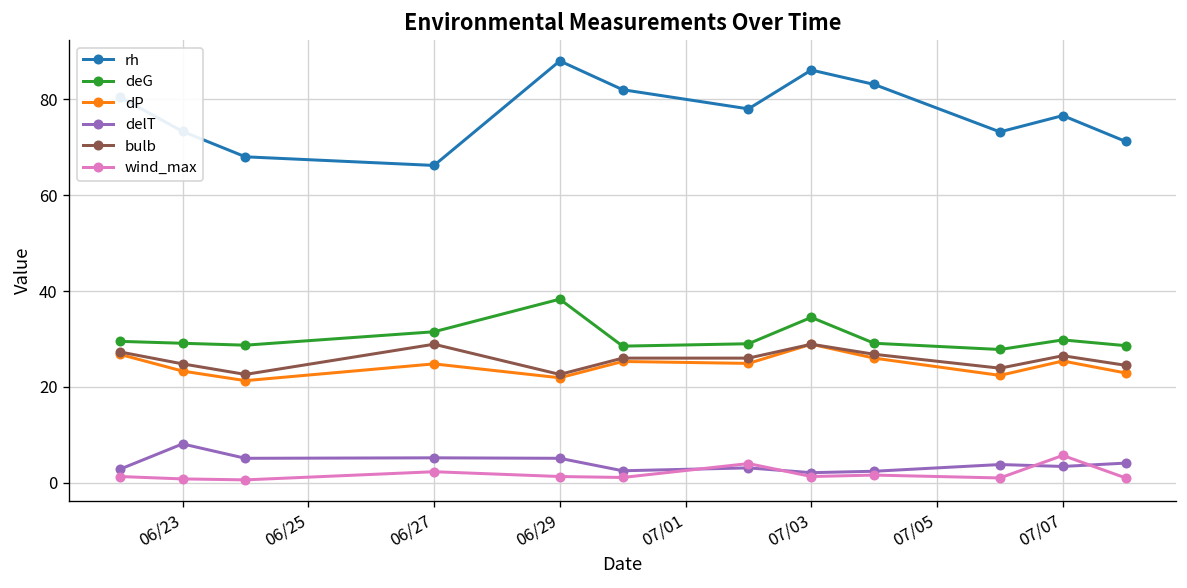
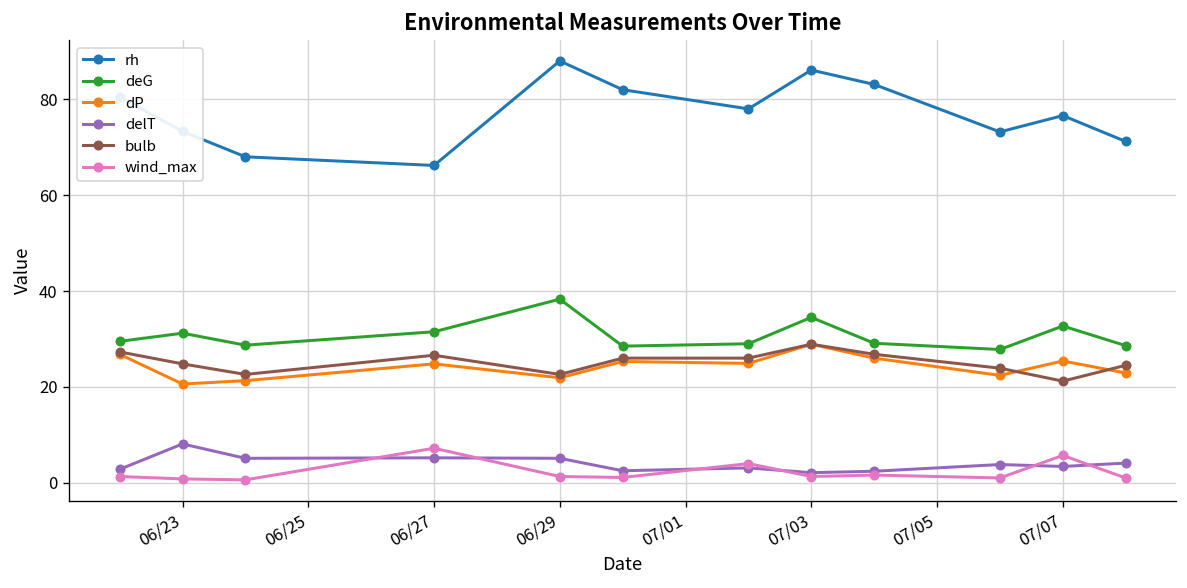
deG, 06/23: 29 -> 31
dP, 06/23: 23 -> 21
bulb, 06/27: 29 -> 27
wind_max, 06/27: 2 -> 7
deG, 07/07: 30 -> 33
bulb, 07/07: 27 -> 21
